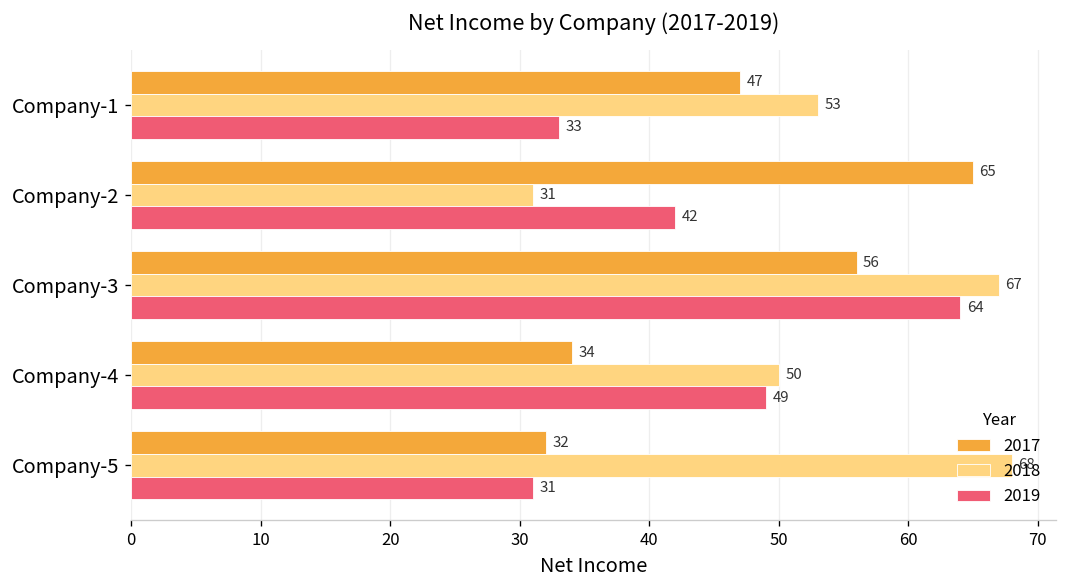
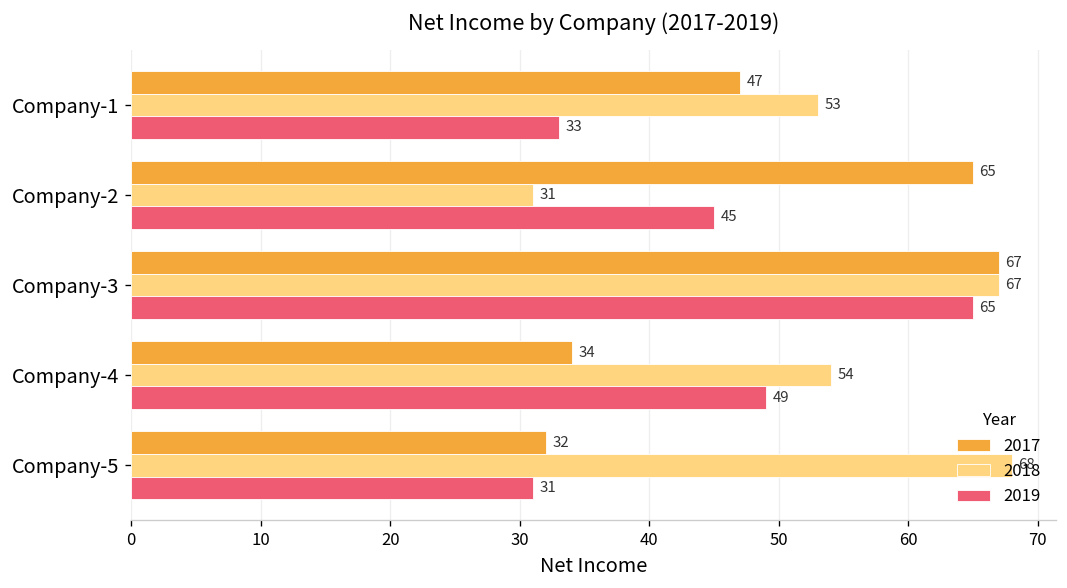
2019, Company-2: 42 -> 45
2017, Company-3: 56 -> 67
2019, Company-3: 64 -> 65
2018, Company-4: 50 -> 54
